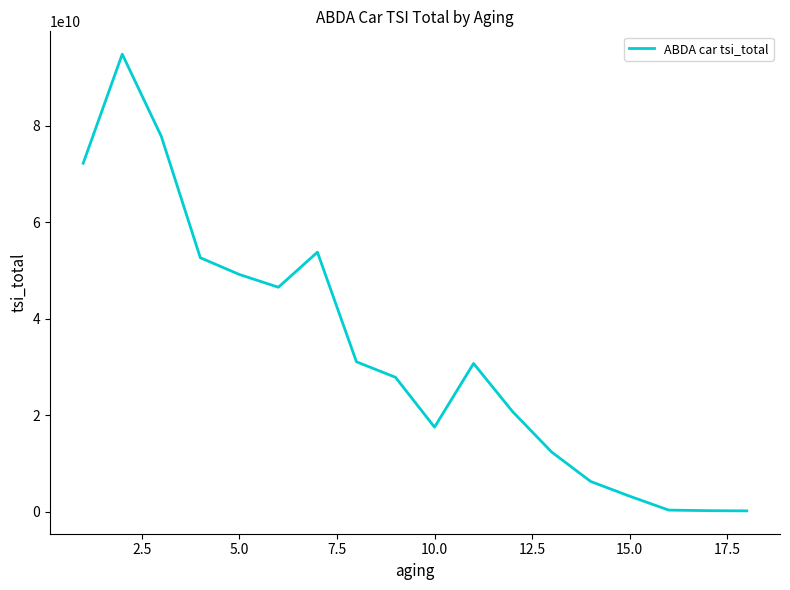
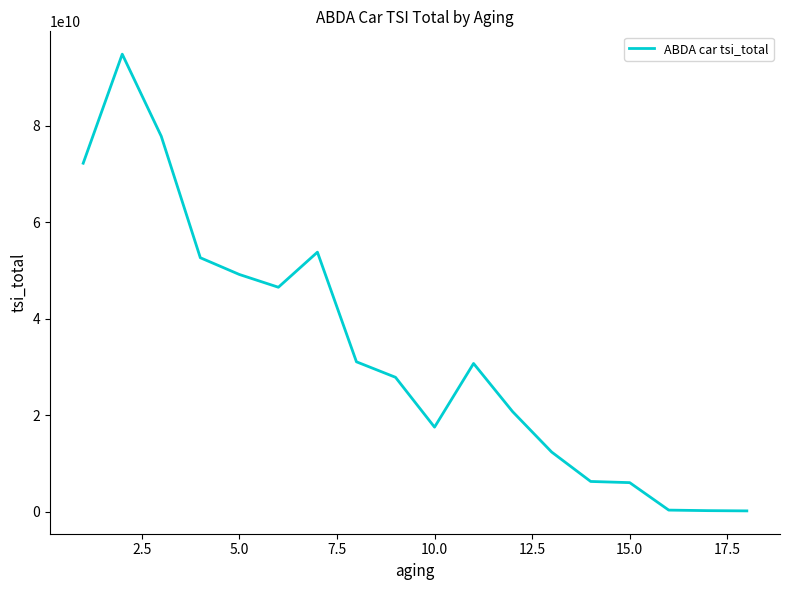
15.0: 3000000000 -> 6000000000
